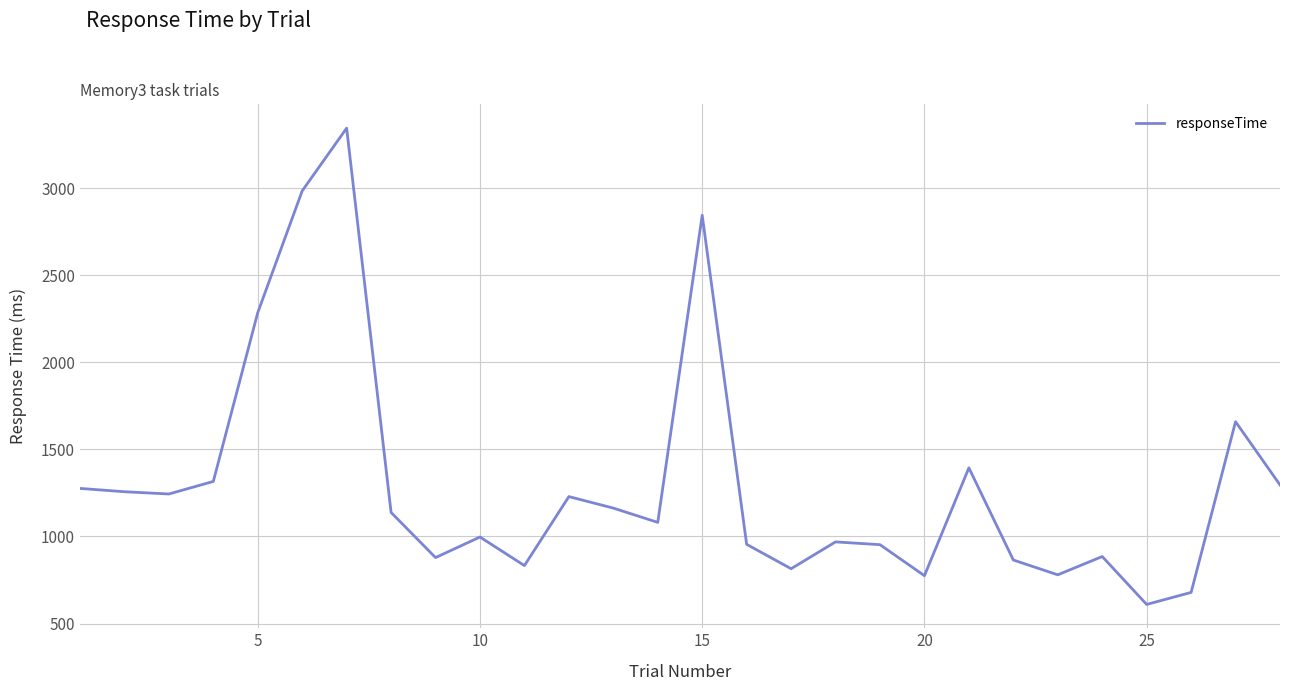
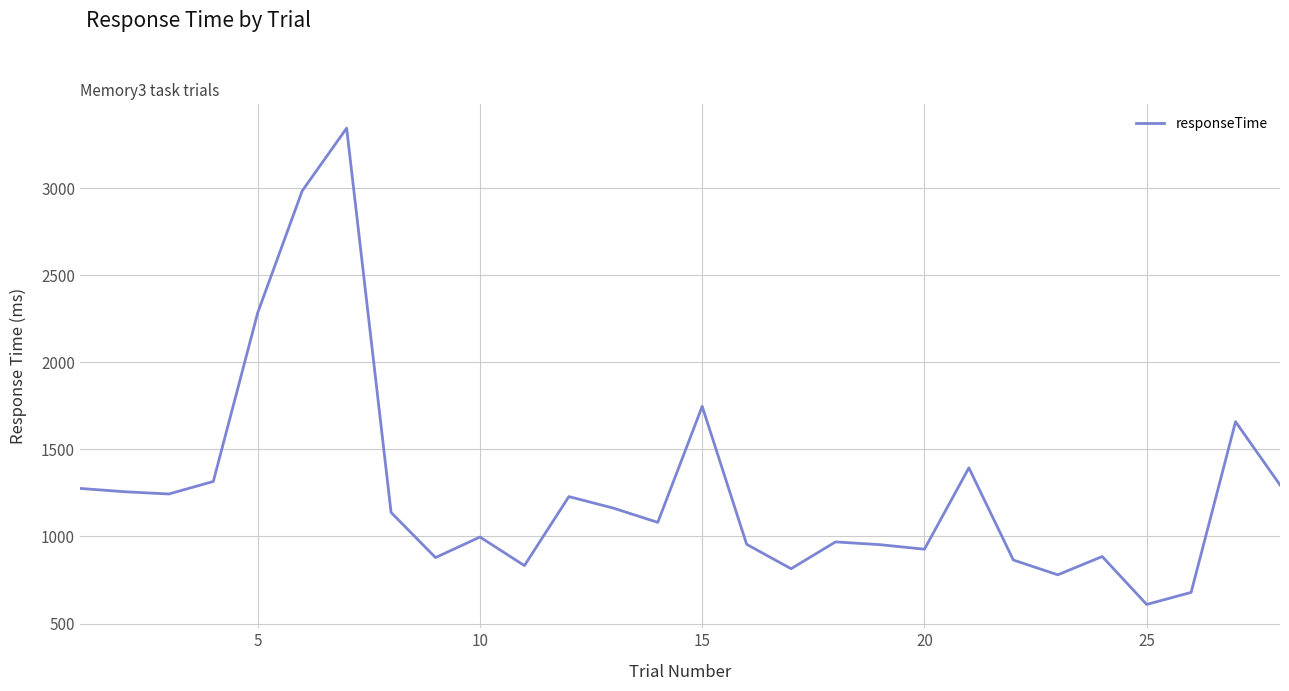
15: 2840 -> 1750
20: 780 -> 930
